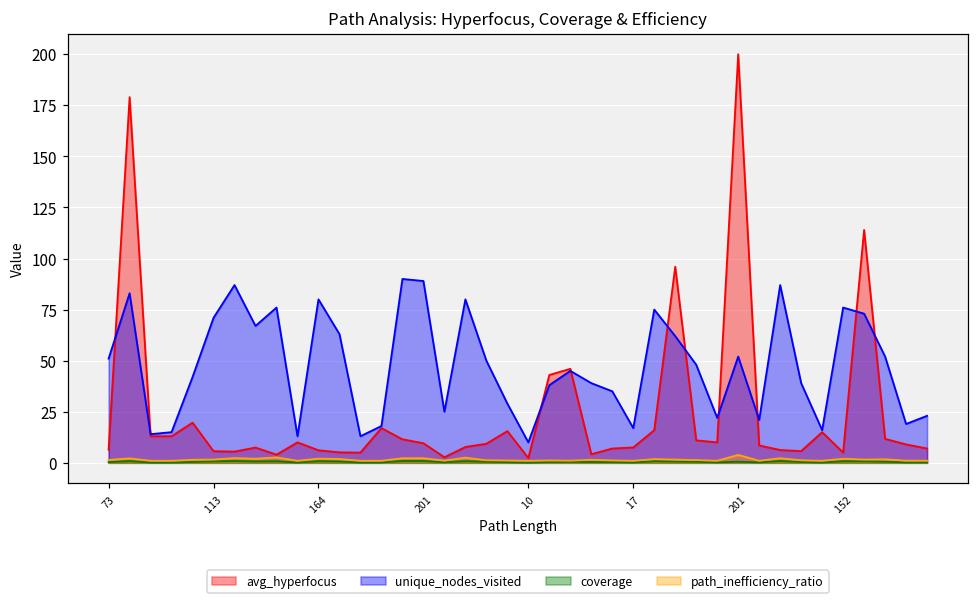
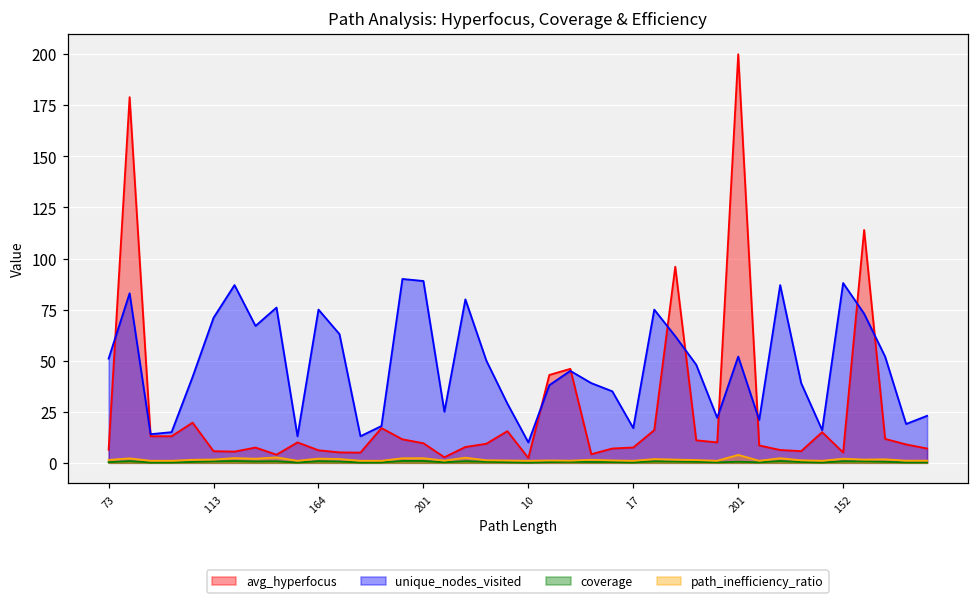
unique_nodes_visited, 164: 80 -> 75
unique_nodes_visited, 152: 76 -> 88
